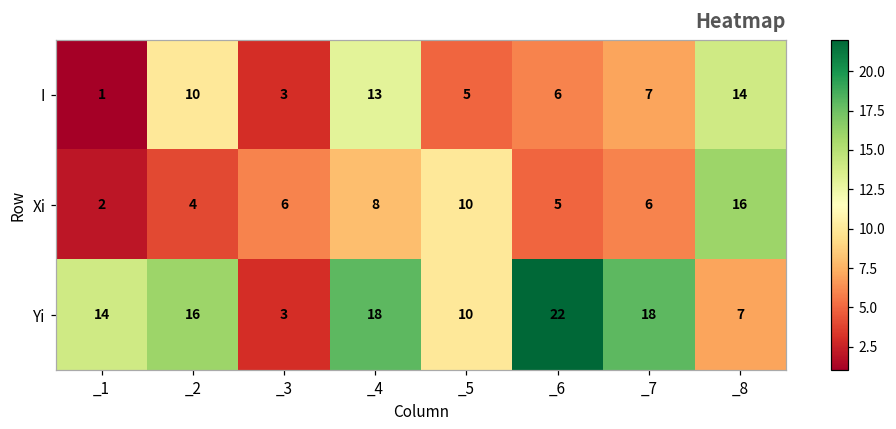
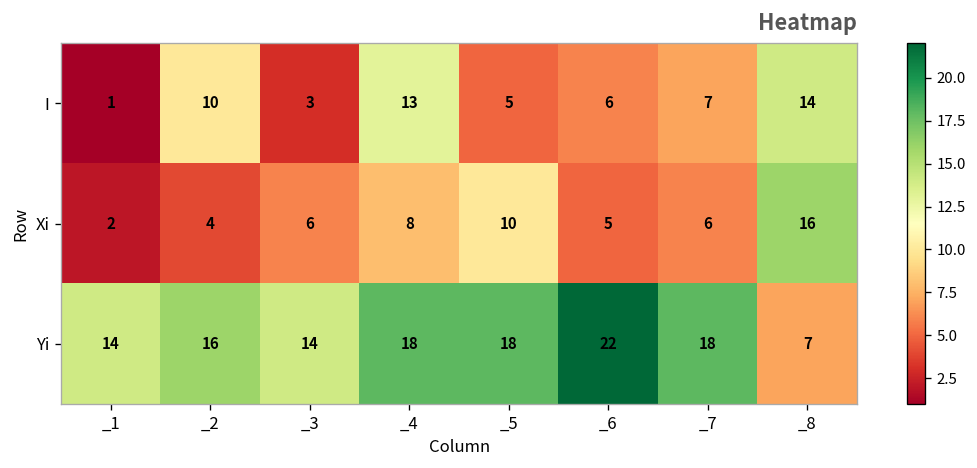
Yi, _3: 3 -> 14
Yi, _5: 10 -> 18
